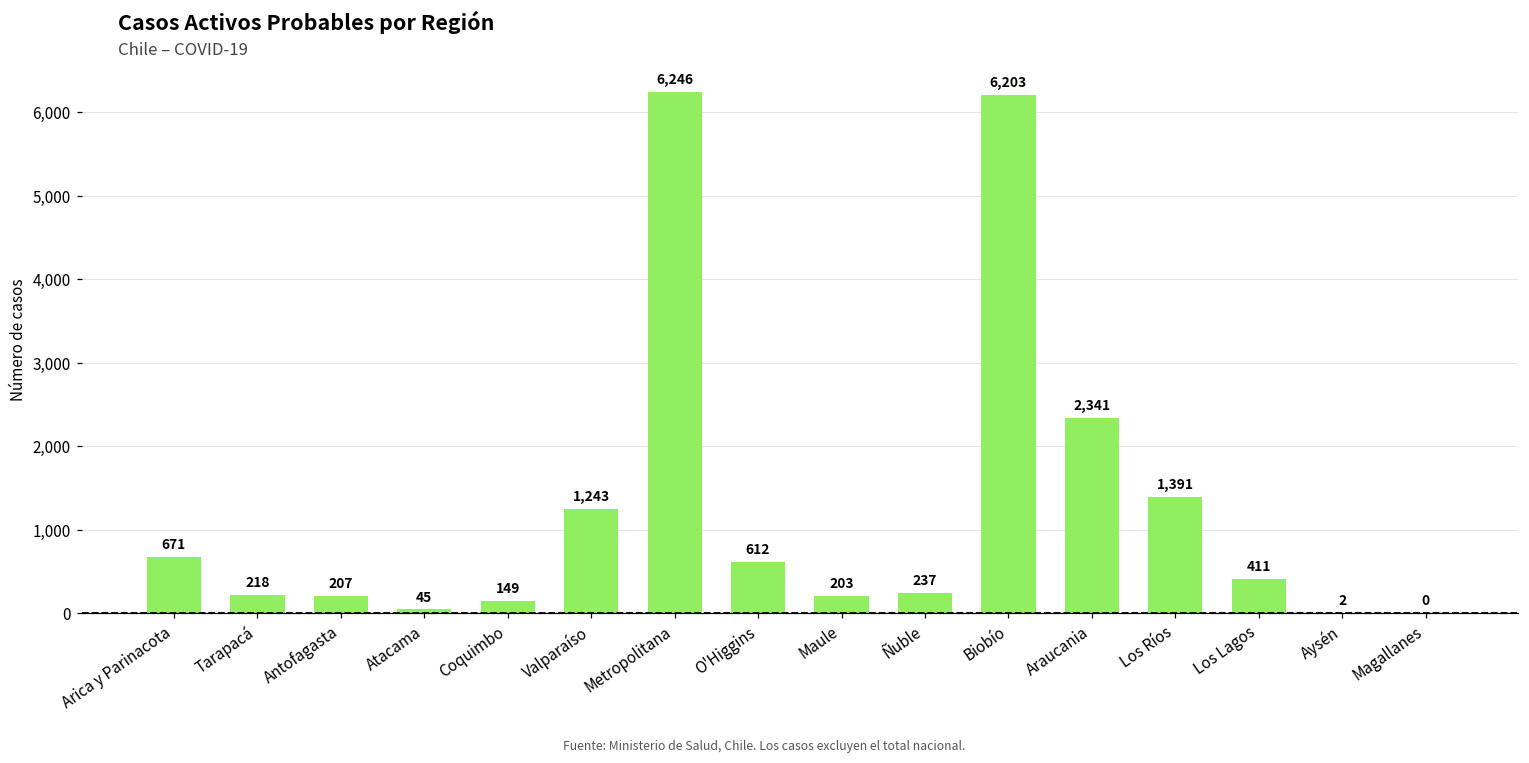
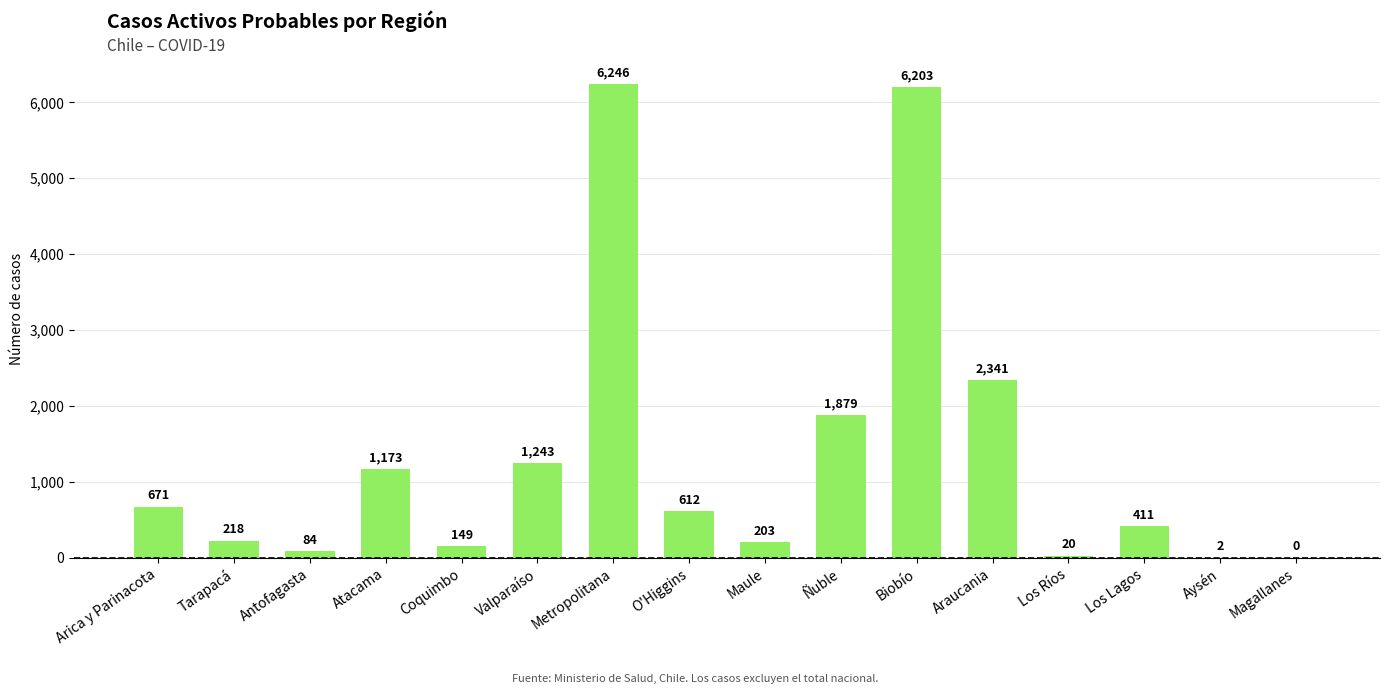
Antofagasta: 207 -> 84
Atacama: 45 -> 1,173
Ñuble: 237 -> 1,879
Los Ríos: 1,391 -> 20
